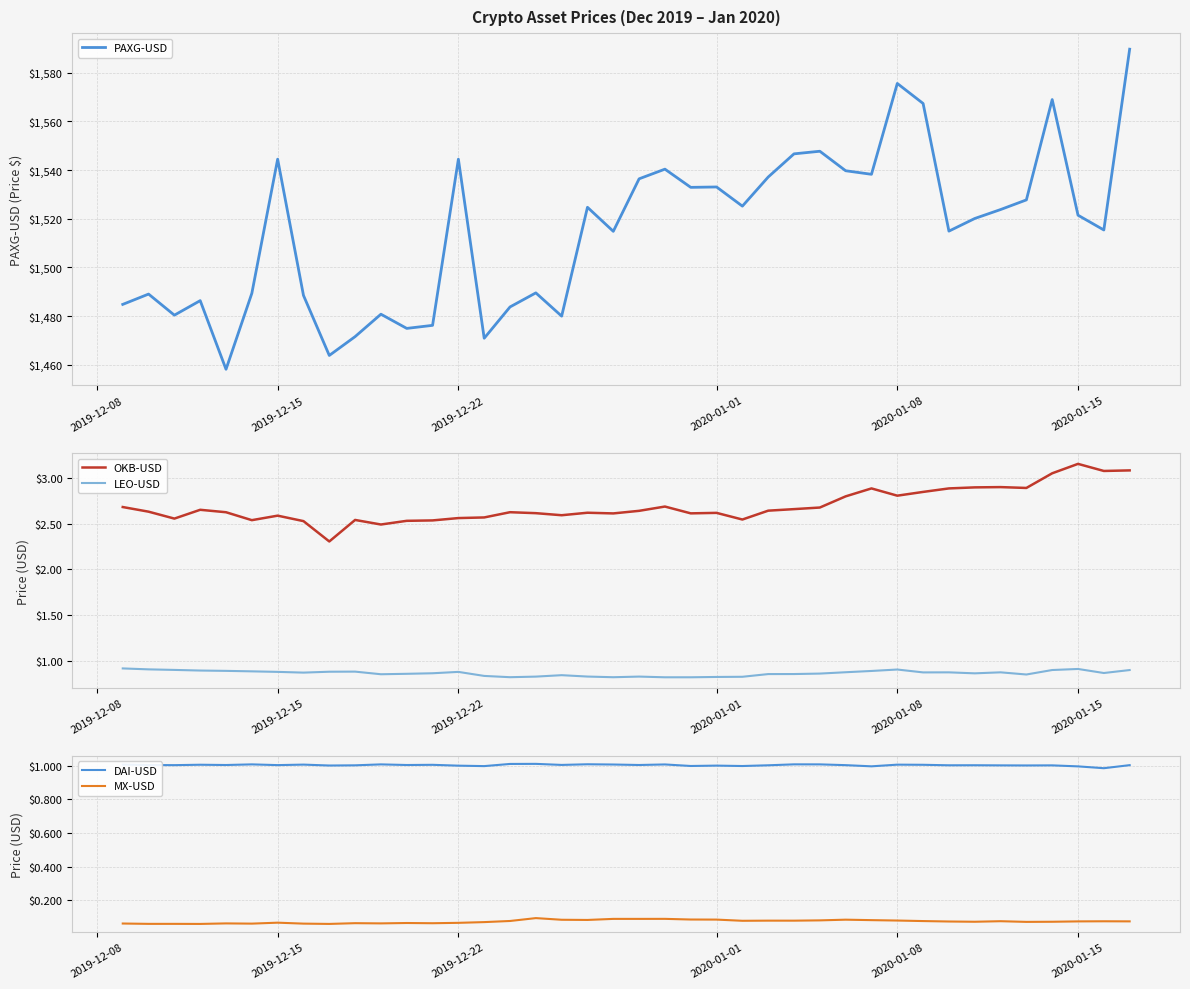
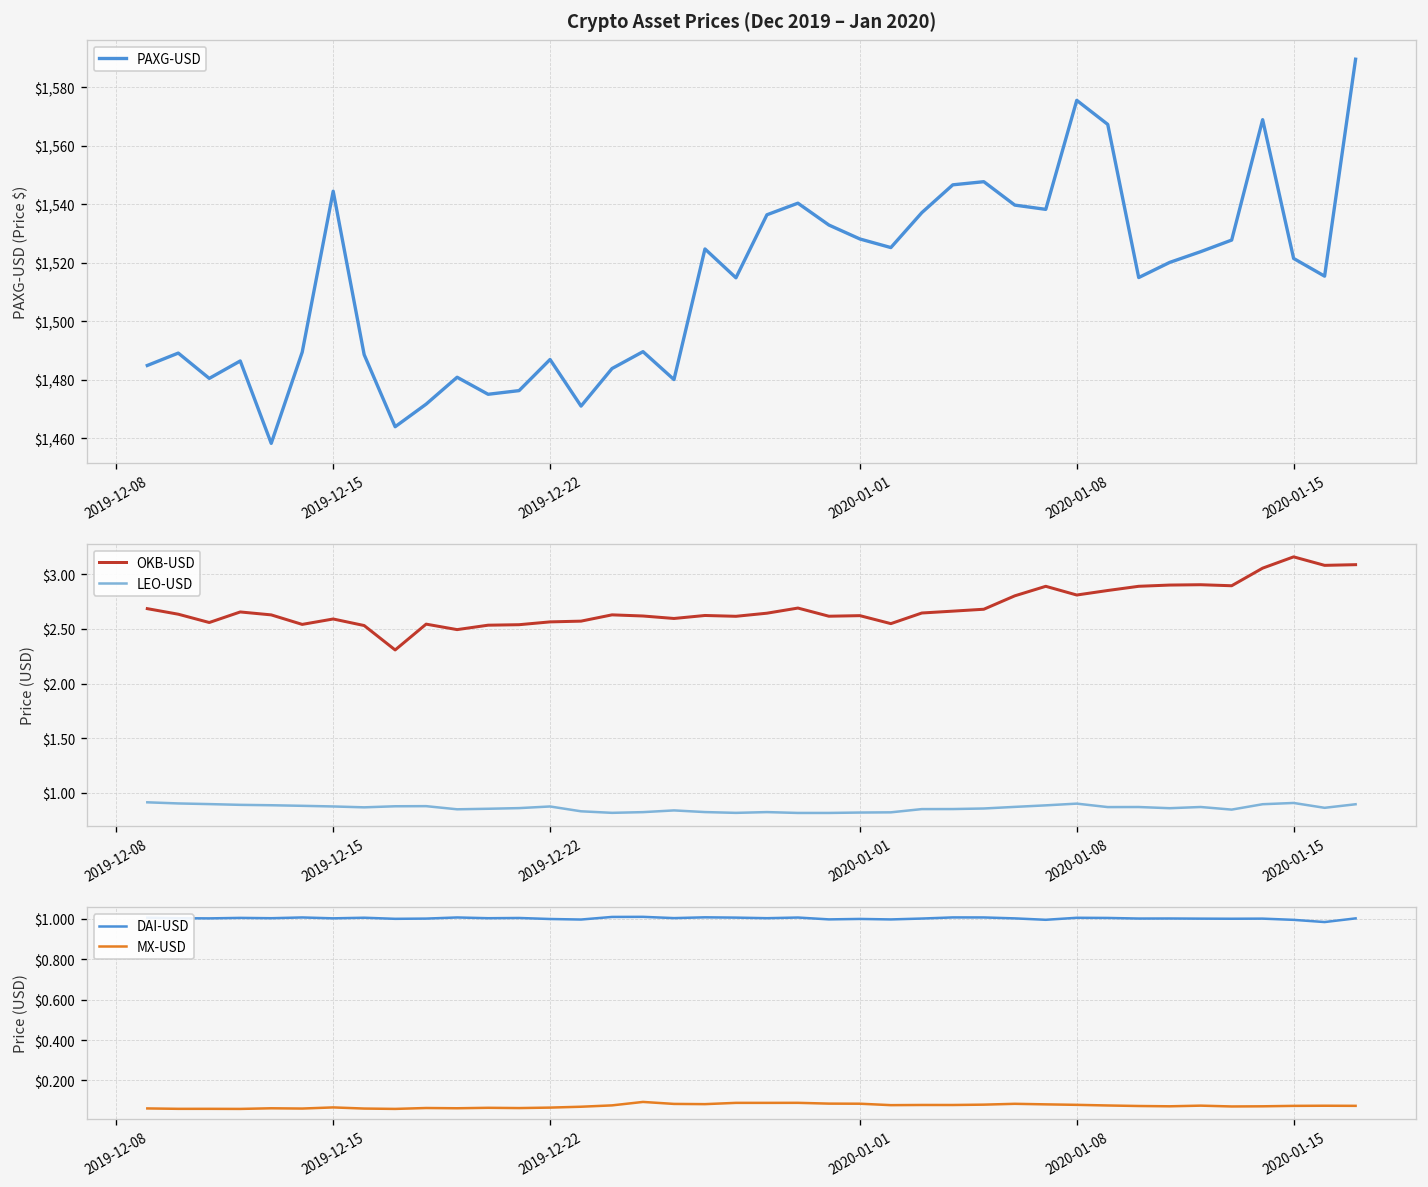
Crypto Asset Prices (Dec 2019 – Jan 2020), 2019-12-22: $1,544 -> $1,487
Crypto Asset Prices (Dec 2019 – Jan 2020), 2020-01-01: $1,533 -> $1,528
